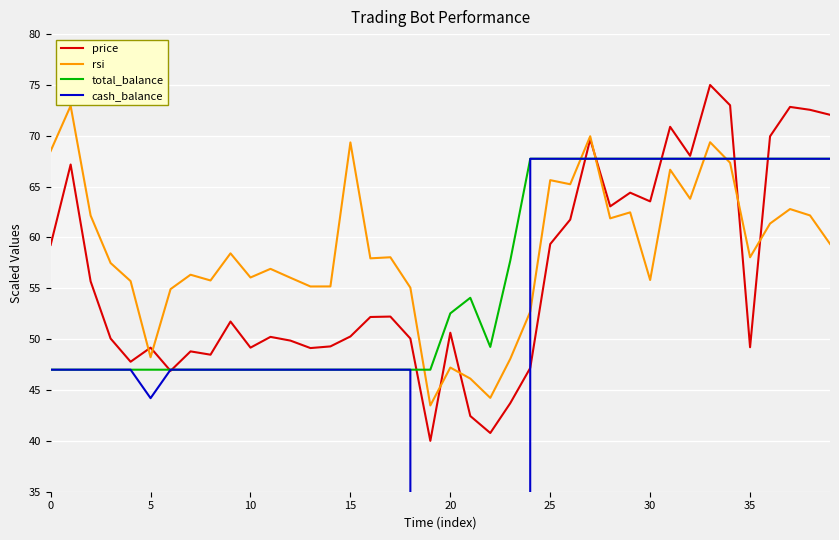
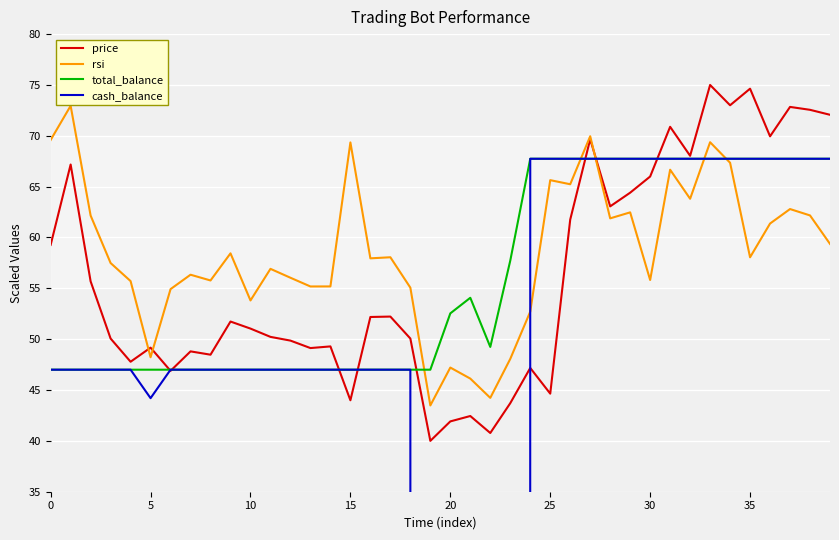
rsi, 0: 68.5 -> 69.6
price, 10: 49.2 -> 51.0
rsi, 10: 56.1 -> 53.8
price, 15: 50.3 -> 44.0
price, 20: 50.6 -> 41.9
price, 25: 59.4 -> 44.6
price, 30: 63.6 -> 66.0
price, 35: 49.2 -> 74.6
